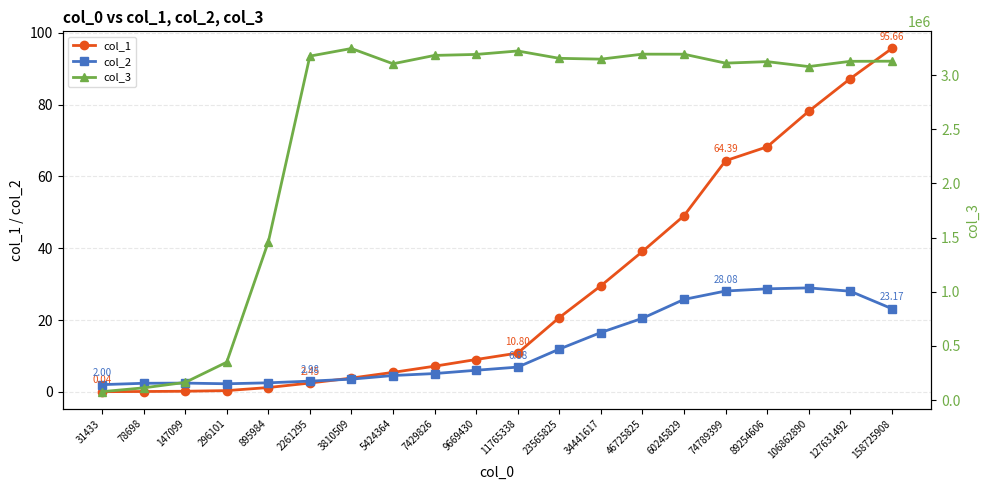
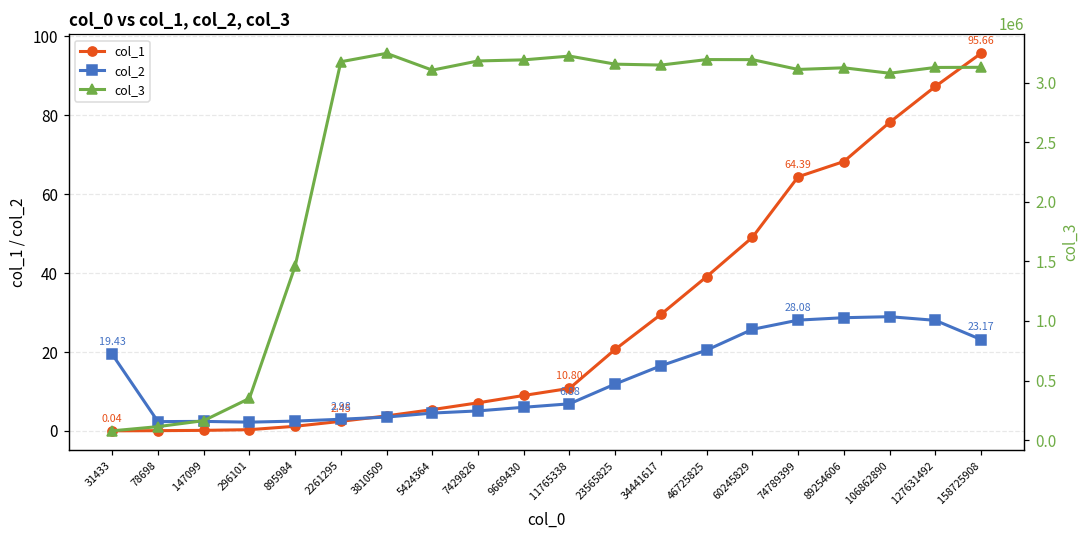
col_2, 31433: 2.00 -> 19.43
